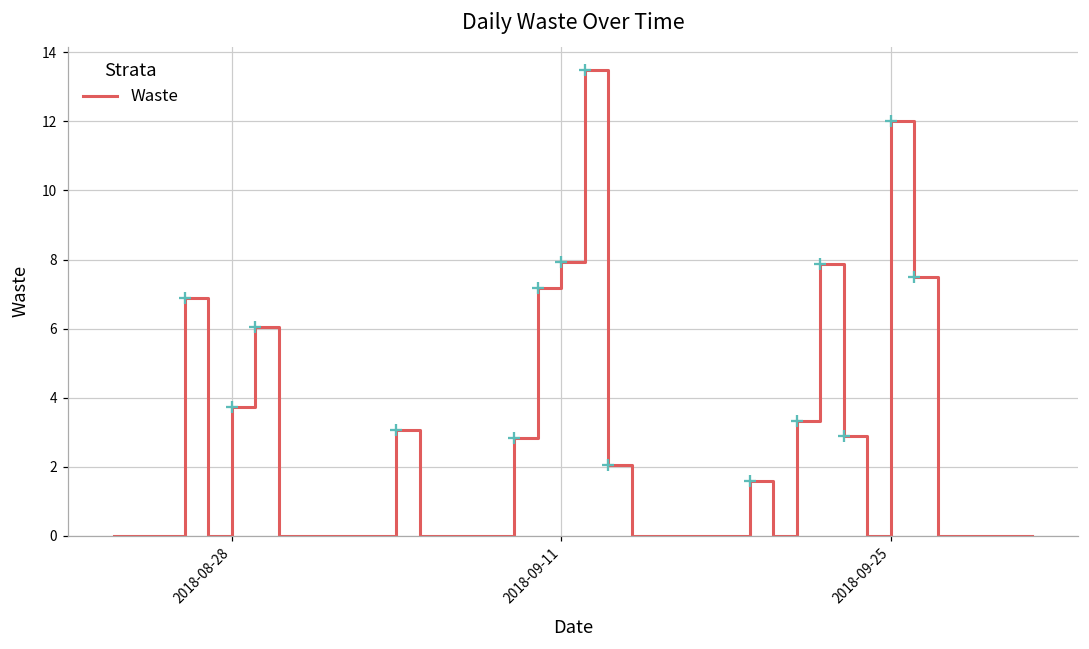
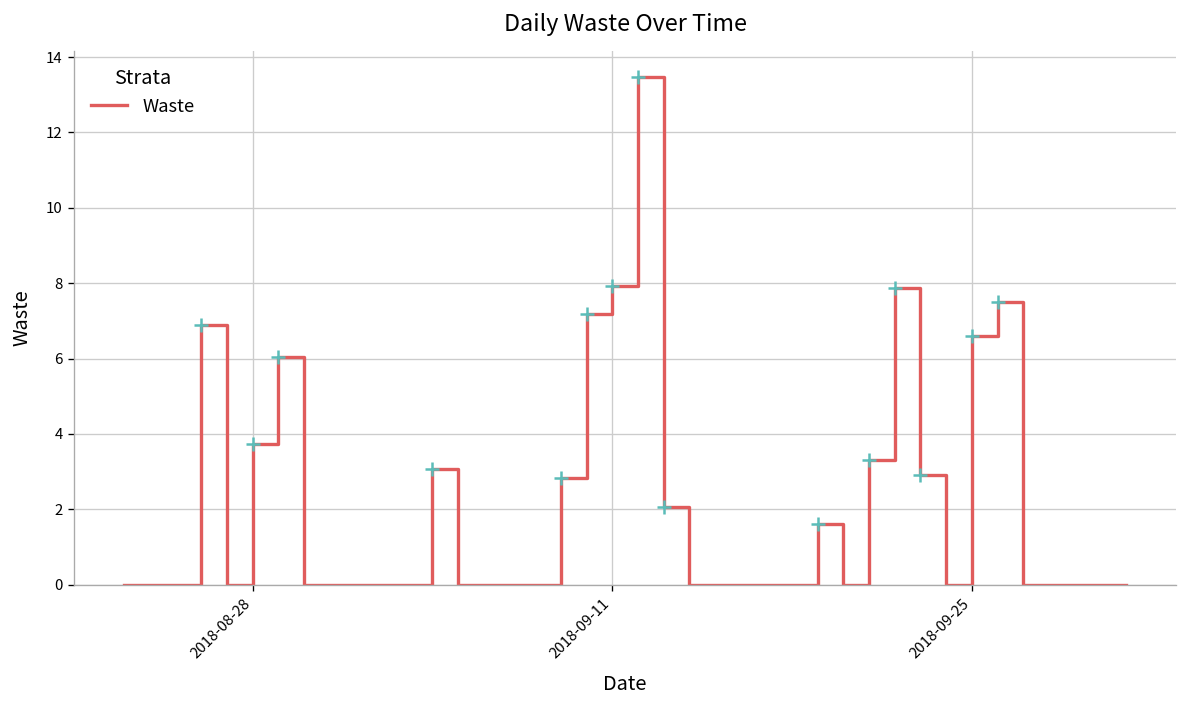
Waste, 2018-09-25: 12.0 -> 6.6
